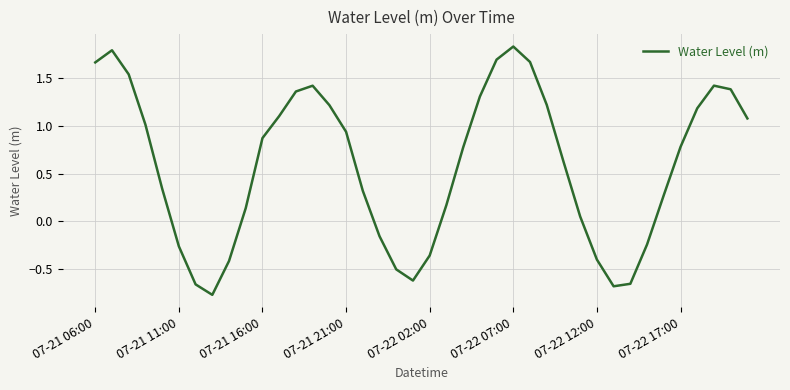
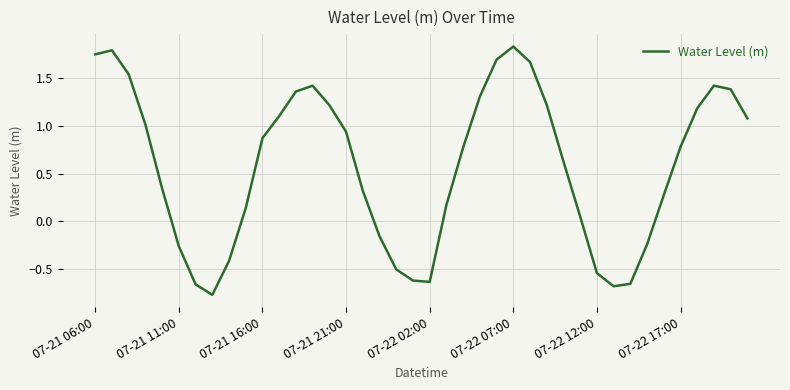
07-21 06:00: 1.66 -> 1.75
07-22 02:00: -0.4 -> -0.6
07-22 12:00: -0.4 -> -0.5
